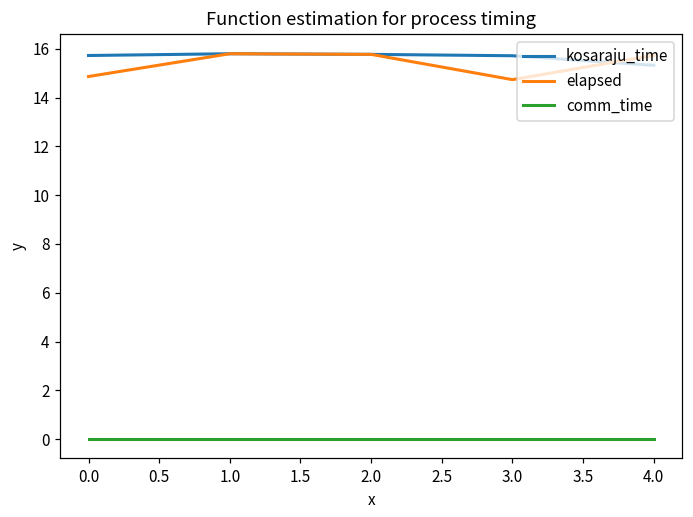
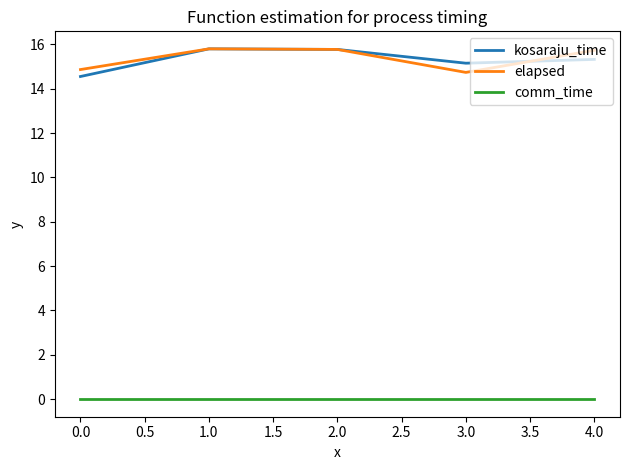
kosaraju_time, 0.0: 15.7 -> 14.5
kosaraju_time, 3.0: 15.7 -> 15.1
